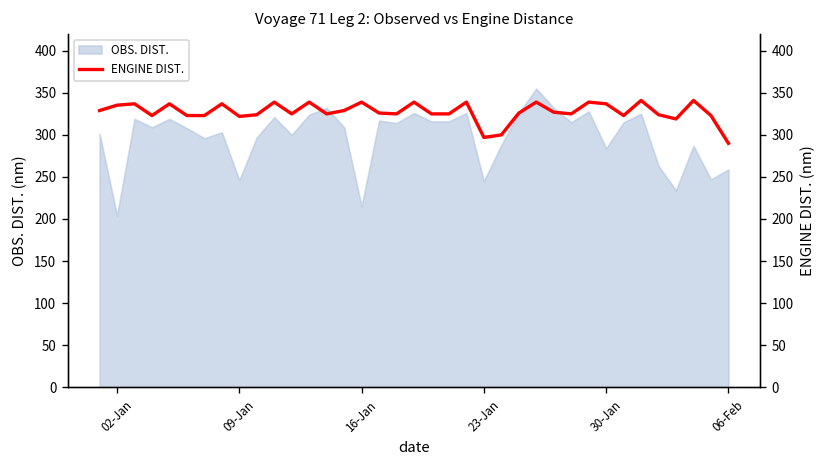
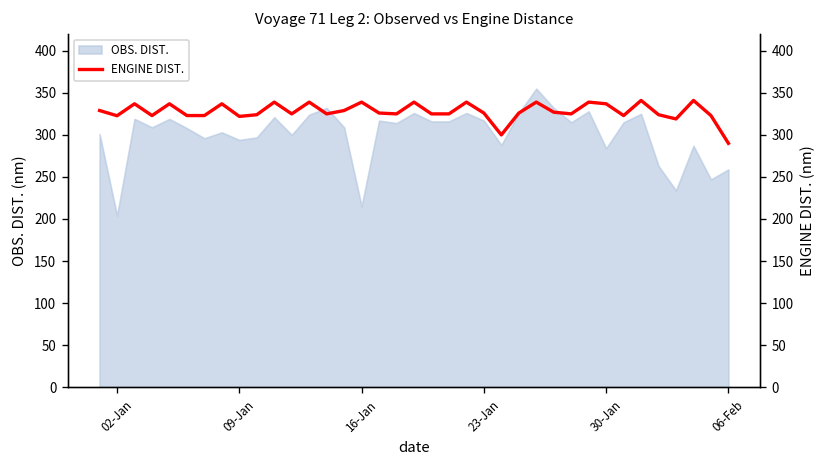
OBS. DIST., 09-Jan: 250 -> 290
OBS. DIST., 23-Jan: 250 -> 320
ENGINE DIST., 02-Jan: 340 -> 320
ENGINE DIST., 23-Jan: 300 -> 330
